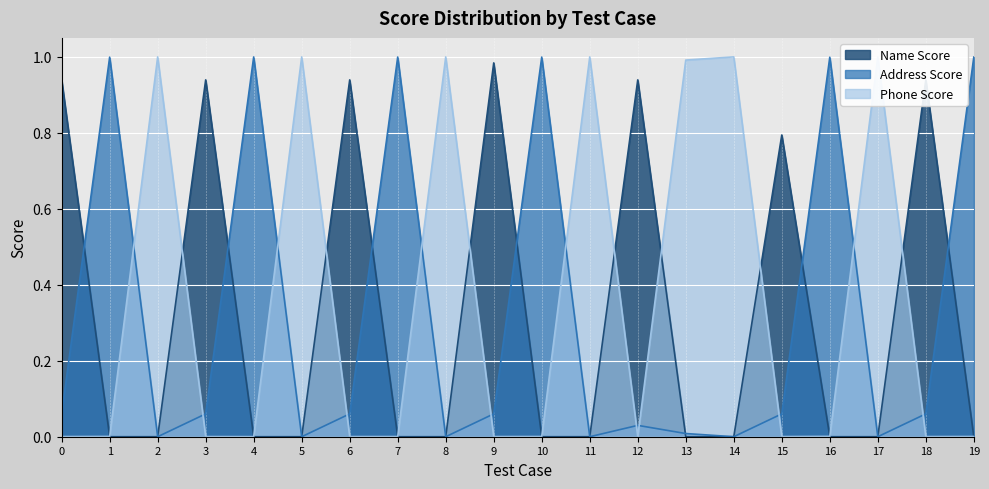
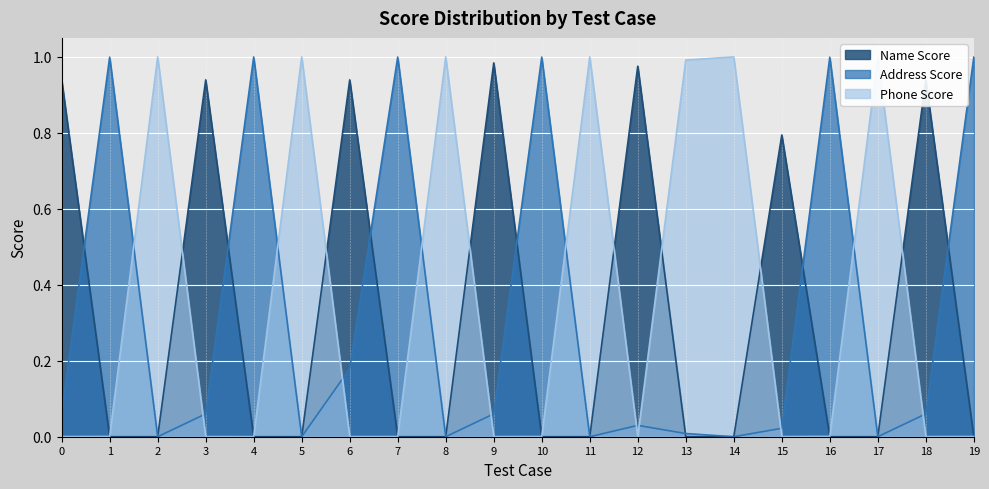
Address Score, 6: 0.06 -> 0.18
Name Score, 12: 0.94 -> 0.98
Address Score, 15: 0.06 -> 0.02
